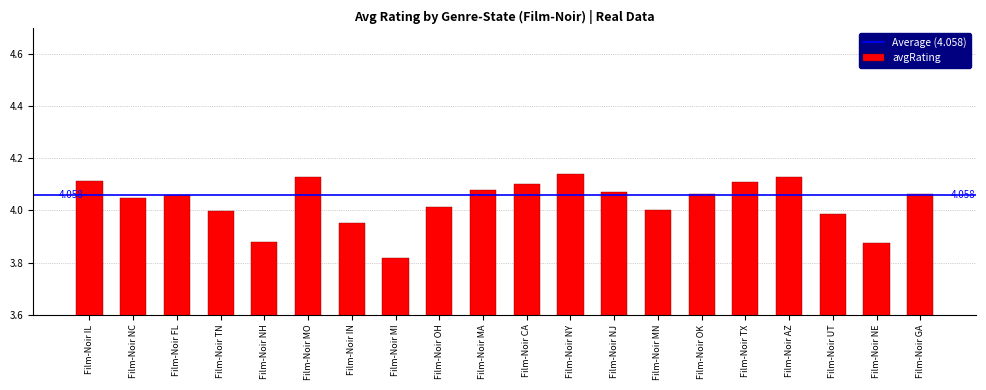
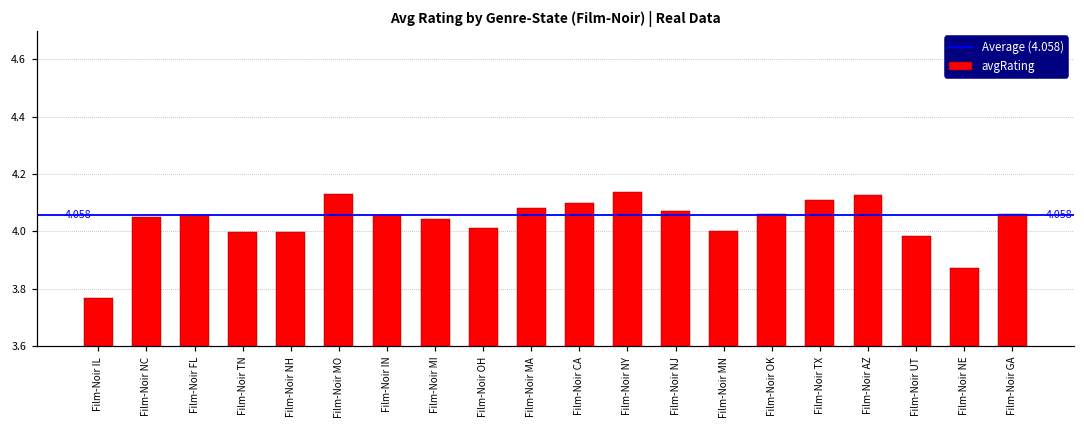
Film-Noir IL: 4.11 -> 3.77
Film-Noir NH: 3.88 -> 4.00
Film-Noir IN: 3.95 -> 4.06
Film-Noir MI: 3.82 -> 4.04
